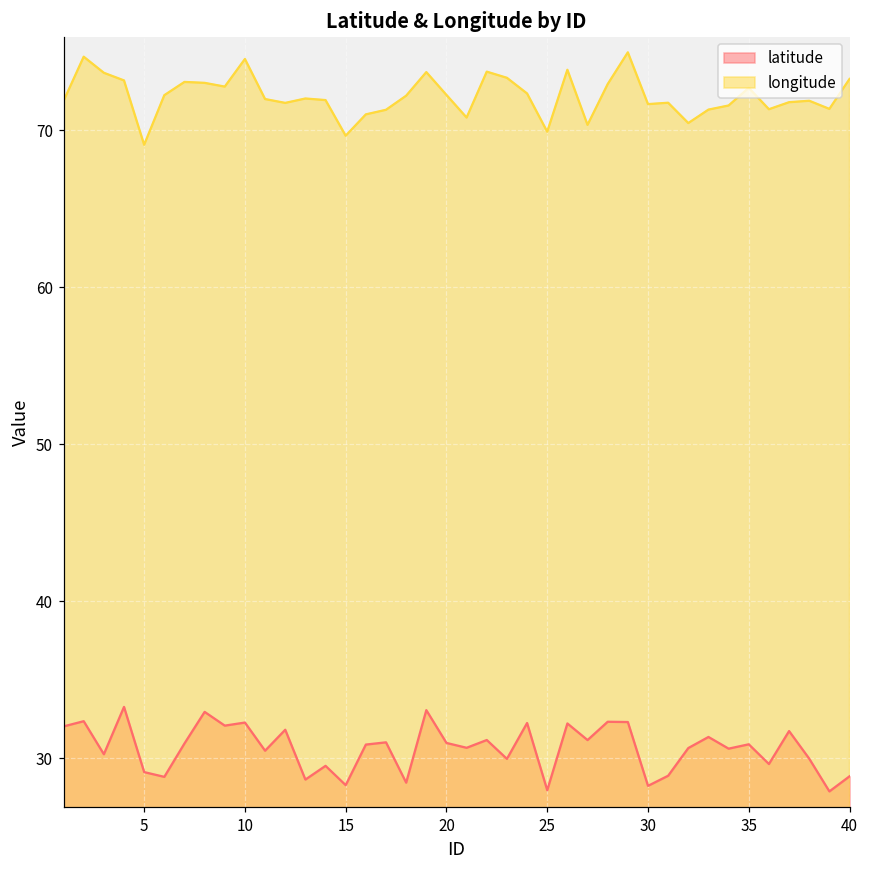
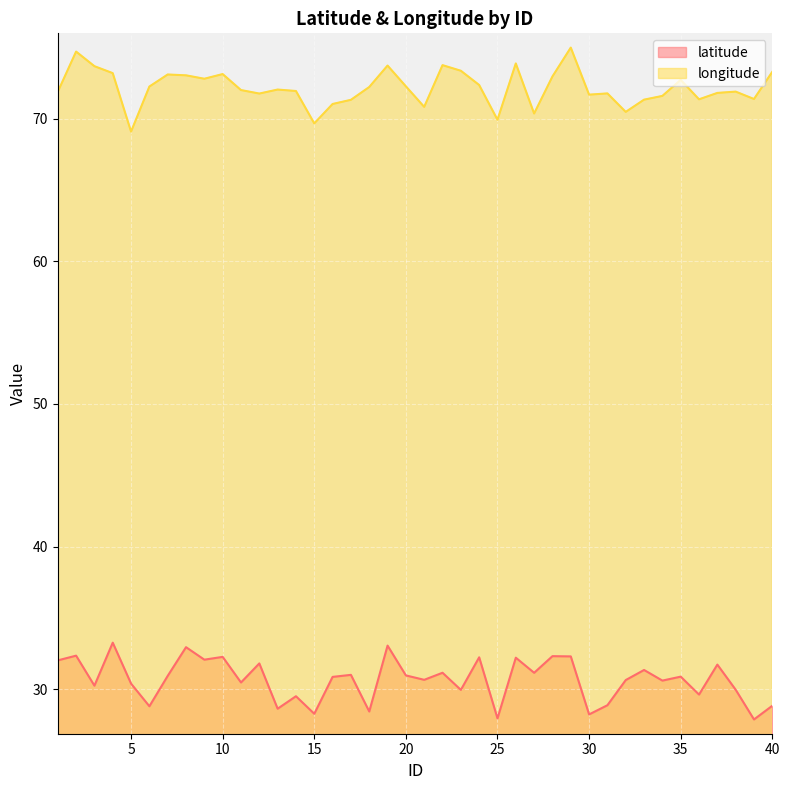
latitude, 5: 29.1 -> 30.4
longitude, 10: 74.6 -> 73.1
